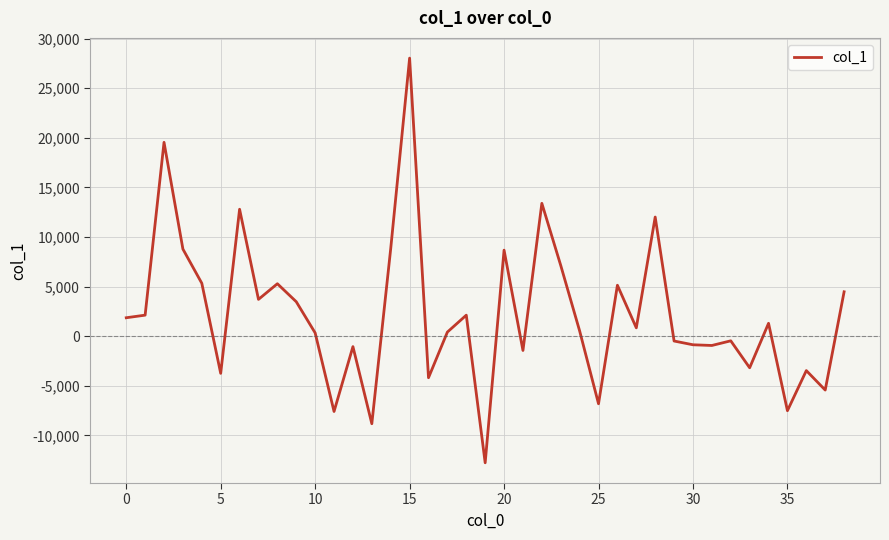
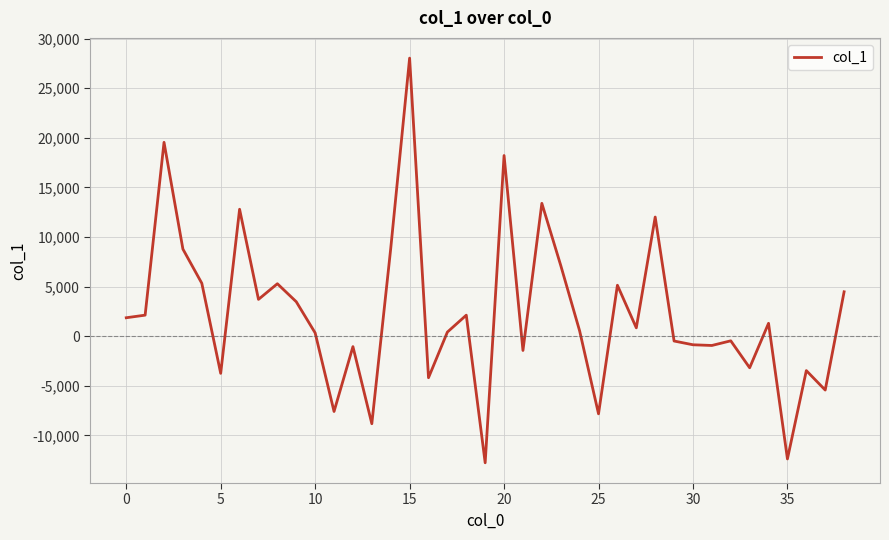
20: 9,000 -> 18,000
25: -7,000 -> -8,000
35: -8,000 -> -12,000
